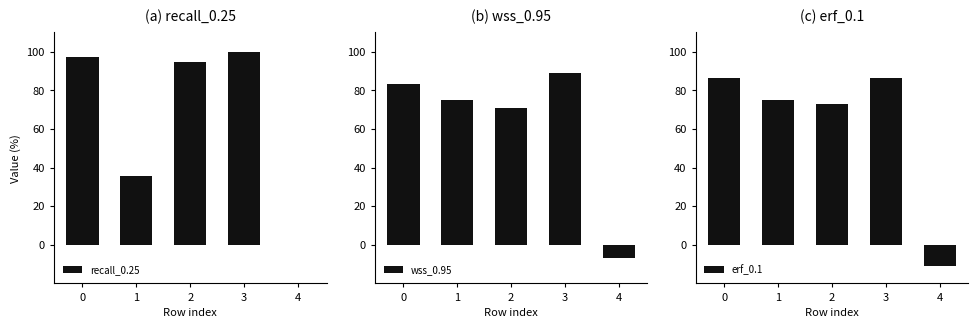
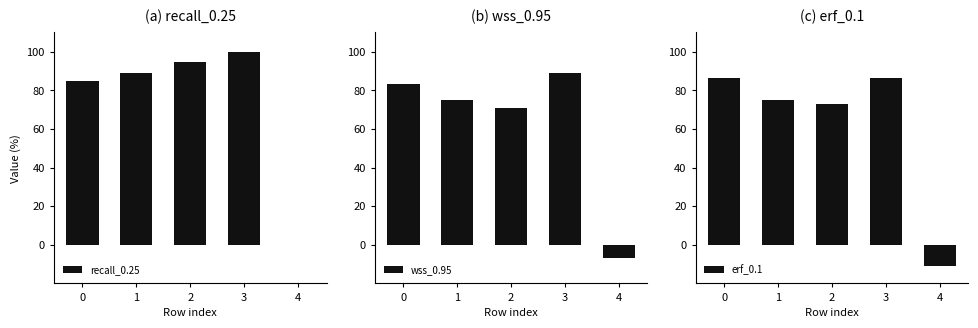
(a) recall_0.25, 0: 97 -> 85
(a) recall_0.25, 1: 36 -> 89
